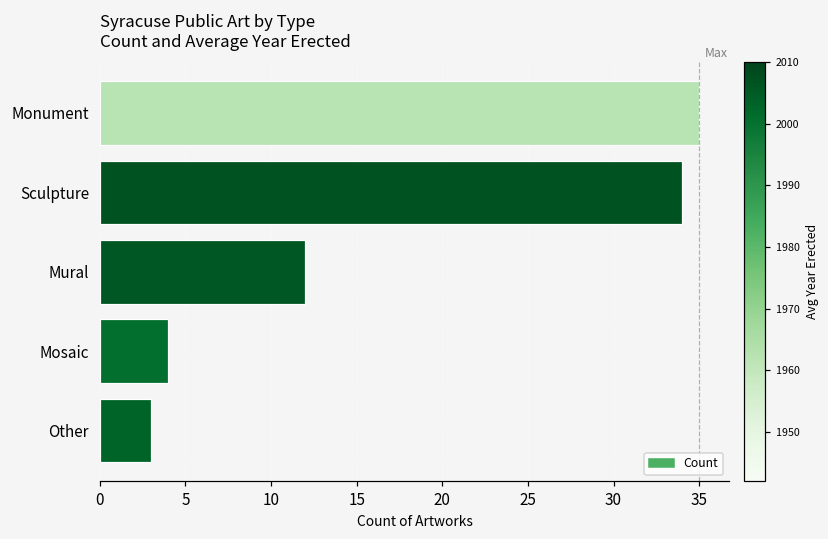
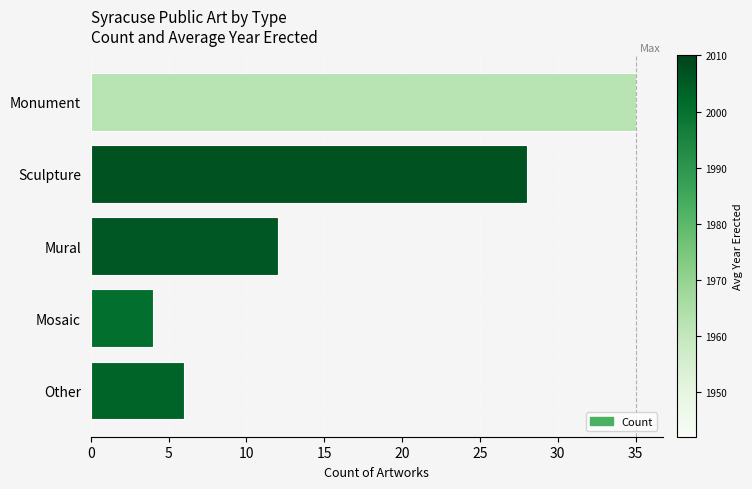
Sculpture: 34 -> 28
Other: 3 -> 6
